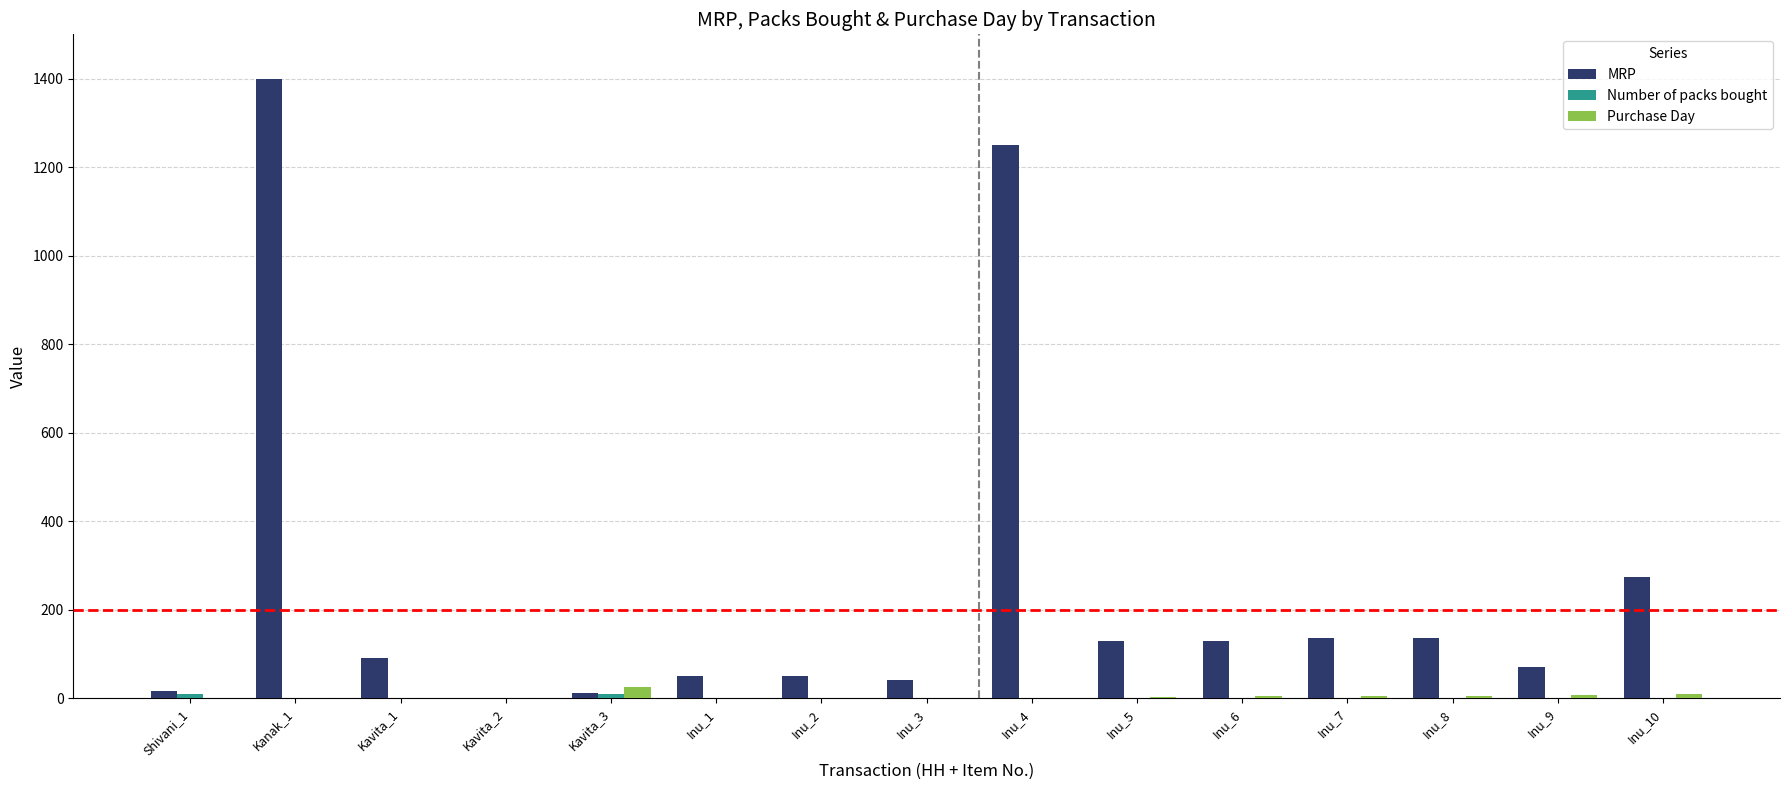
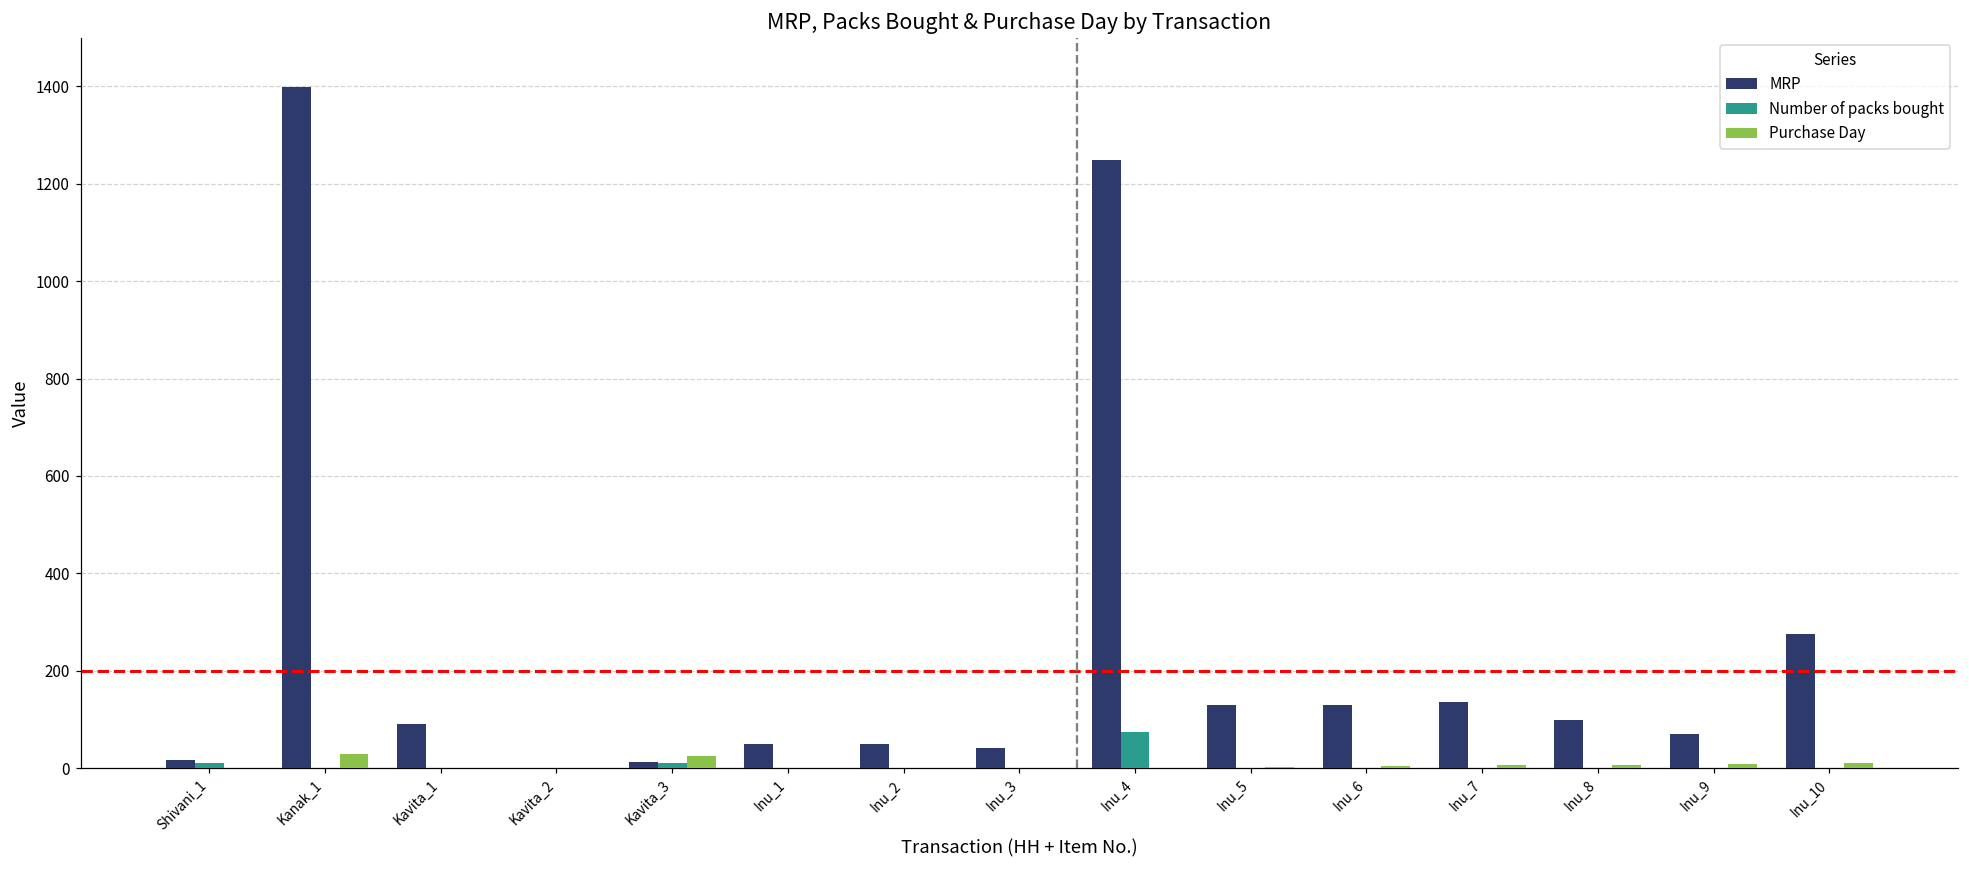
Purchase Day, Kanak_1: 0 -> 30
Number of packs bought, Inu_4: 0 -> 70
MRP, Inu_8: 140 -> 100
